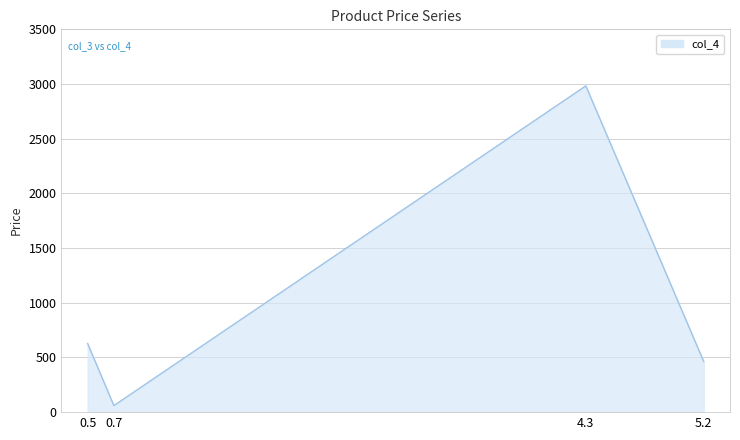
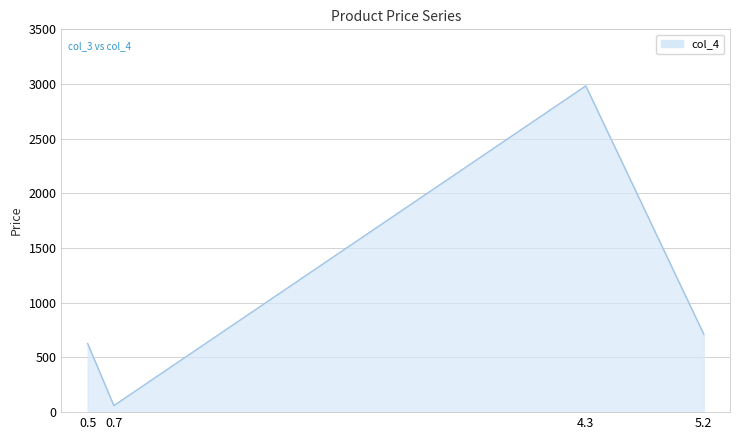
5.2: 460 -> 710
